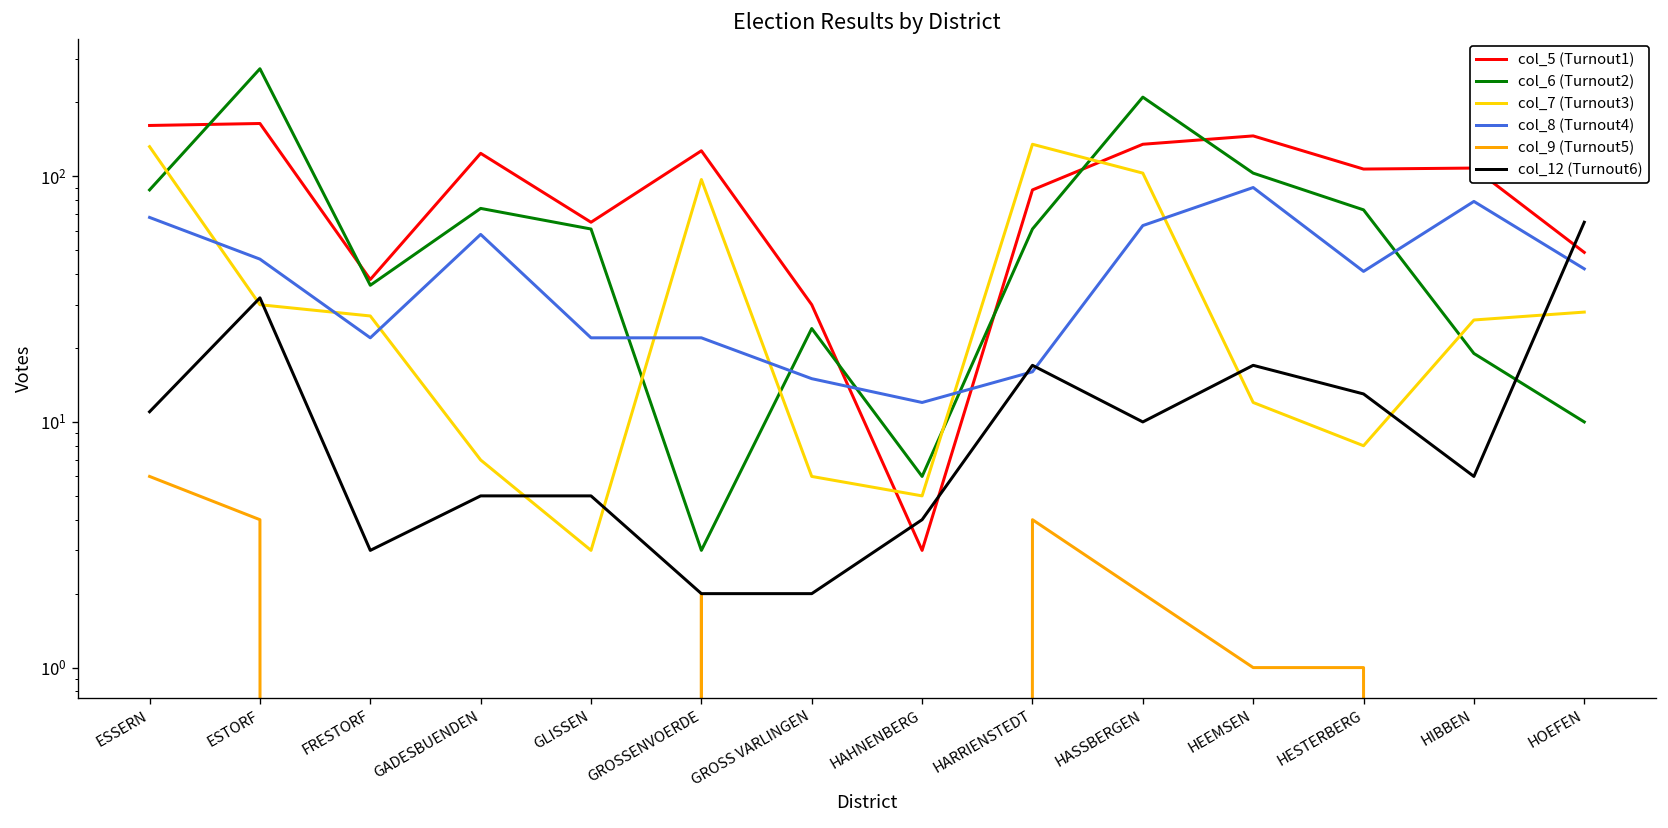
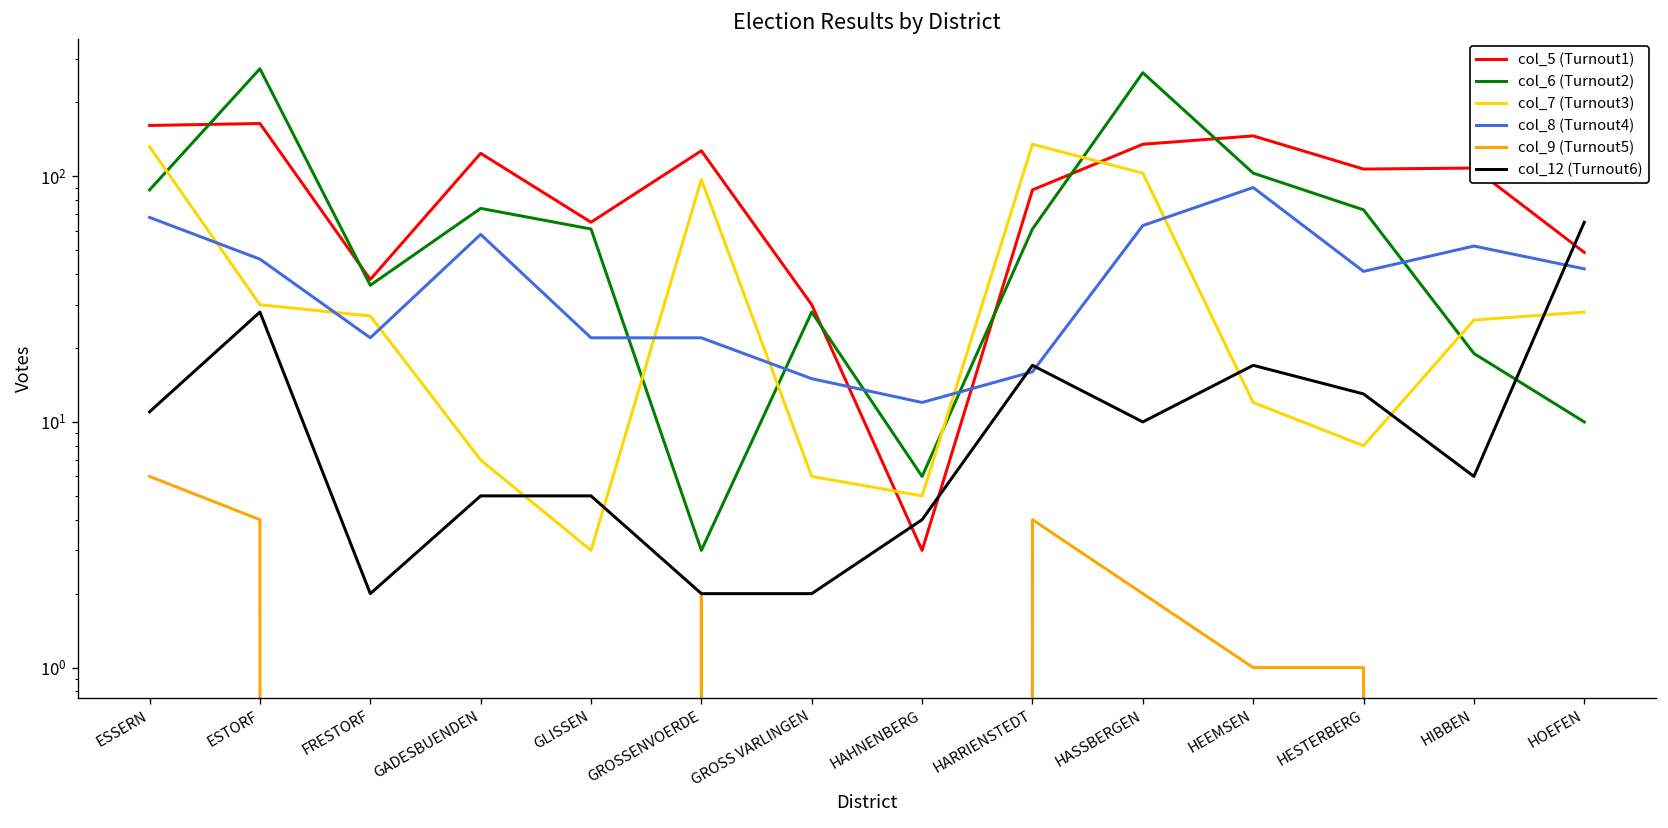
col_12 (Turnout6), ESTORF: 32 -> 28
col_12 (Turnout6), FRESTORF: 3 -> 2
col_6 (Turnout2), GROSS VARLINGEN: 24 -> 28
col_6 (Turnout2), HASSBERGEN: 210 -> 260
col_8 (Turnout4), HIBBEN: 79 -> 52
